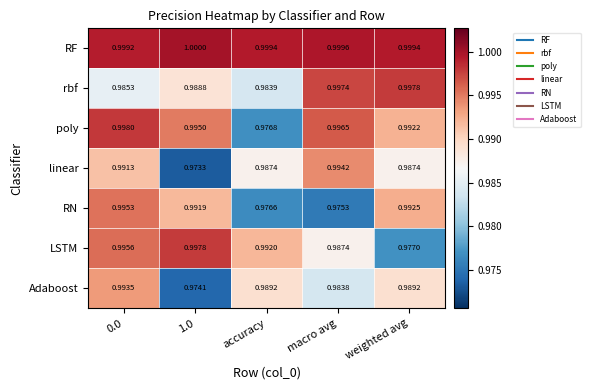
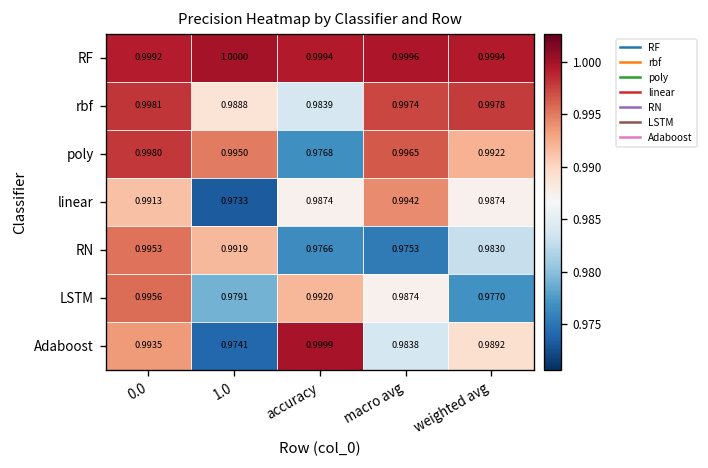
rbf, 0.0: 0.9853 -> 0.9981
RN, weighted avg: 0.9925 -> 0.9830
LSTM, 1.0: 0.9978 -> 0.9791
Adaboost, accuracy: 0.9892 -> 0.9999
